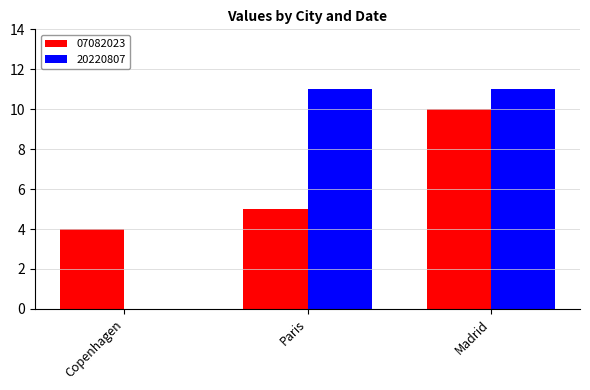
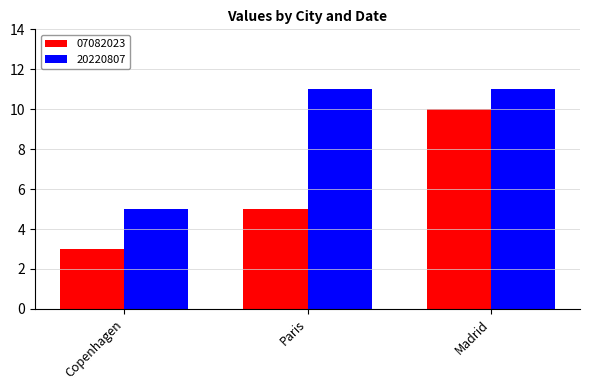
07082023, Copenhagen: 4 -> 3
20220807, Copenhagen: 0 -> 5
